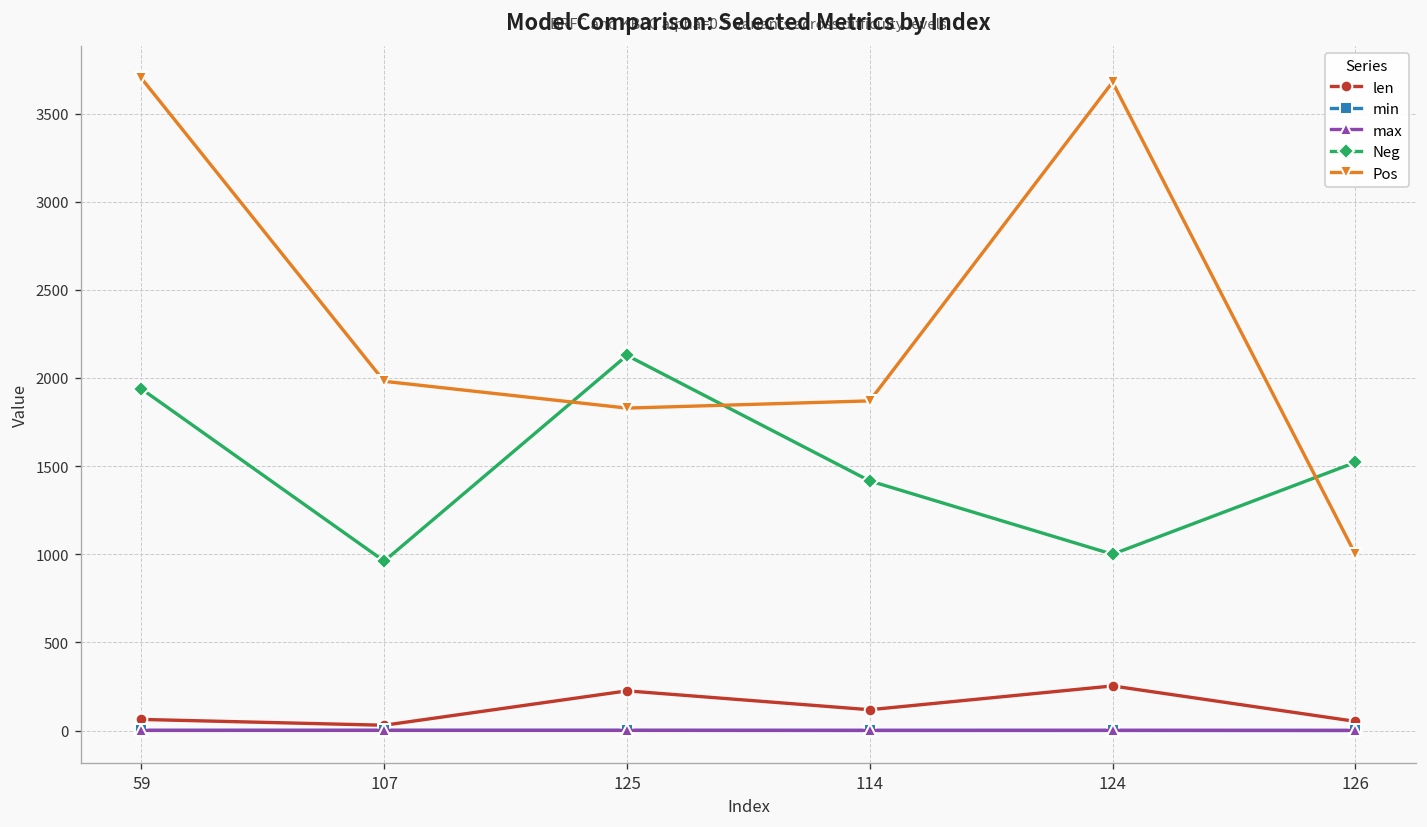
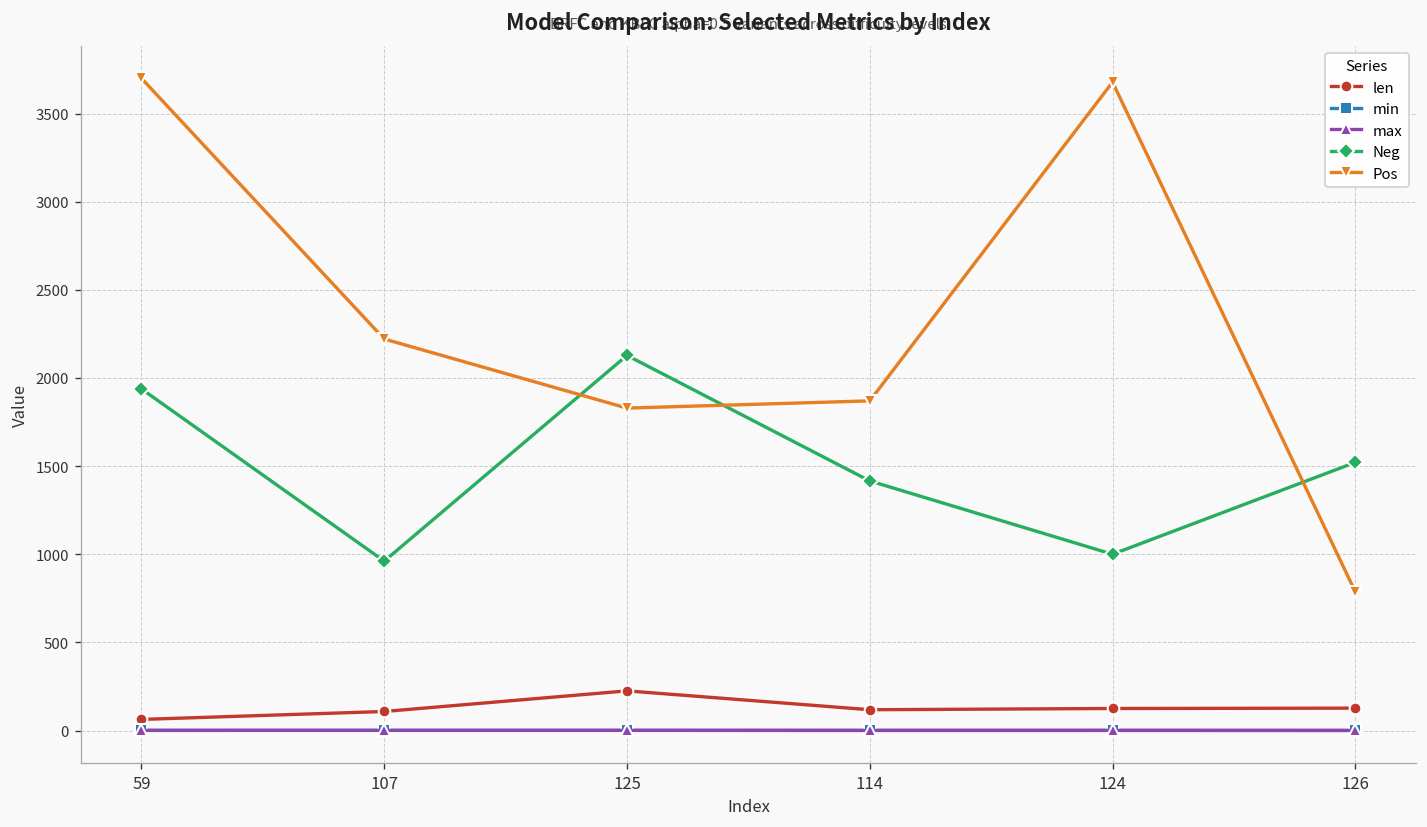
len, 107: 30 -> 110
Pos, 107: 1980 -> 2220
len, 124: 250 -> 130
len, 126: 50 -> 130
Pos, 126: 1000 -> 790
